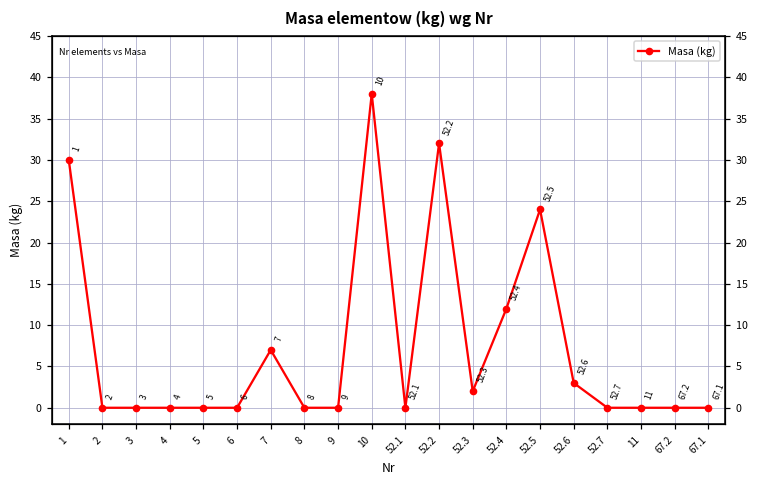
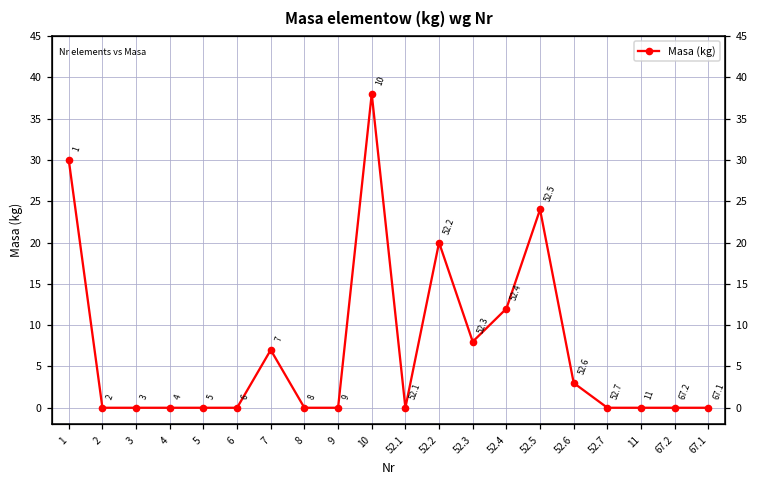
52.2: 32 -> 20
52.3: 2 -> 8
